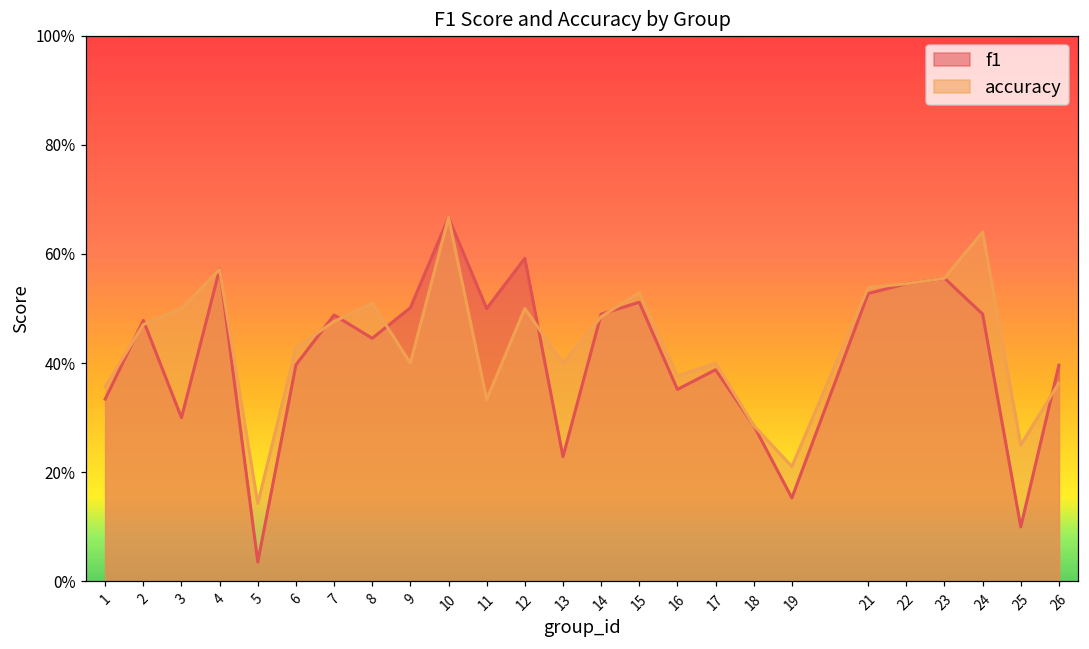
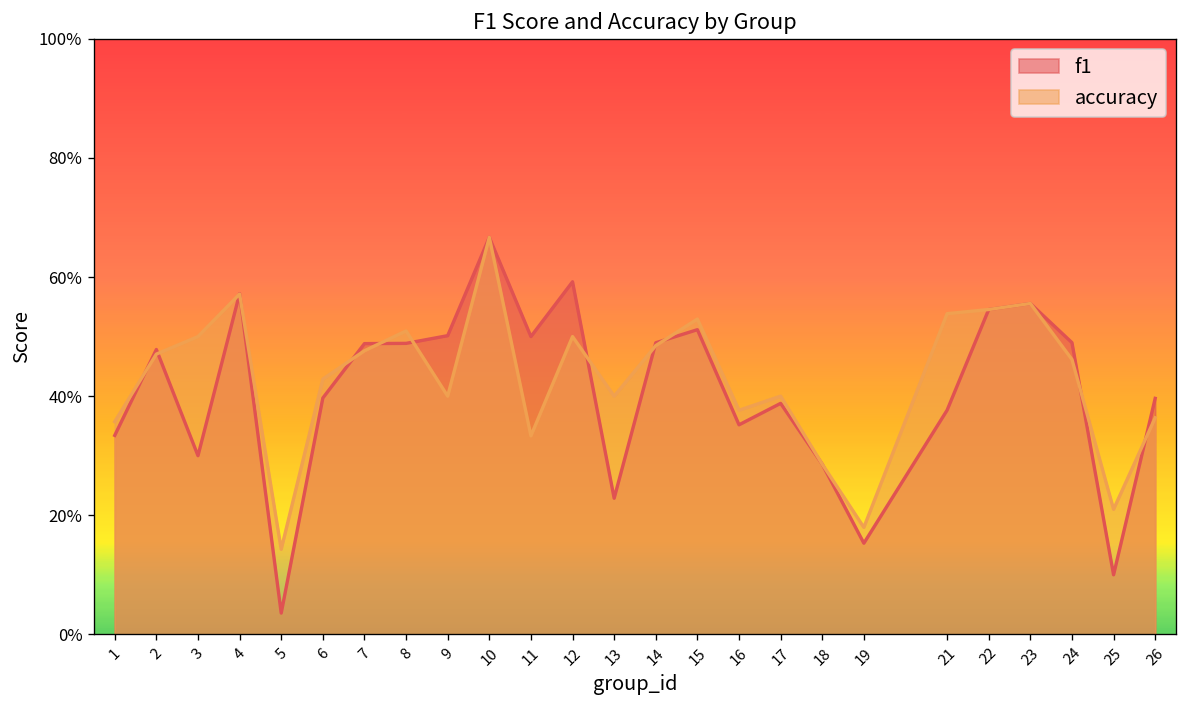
f1, 8: 45% -> 49%
accuracy, 19: 21% -> 18%
f1, 21: 53% -> 38%
accuracy, 24: 64% -> 46%
accuracy, 25: 25% -> 21%
